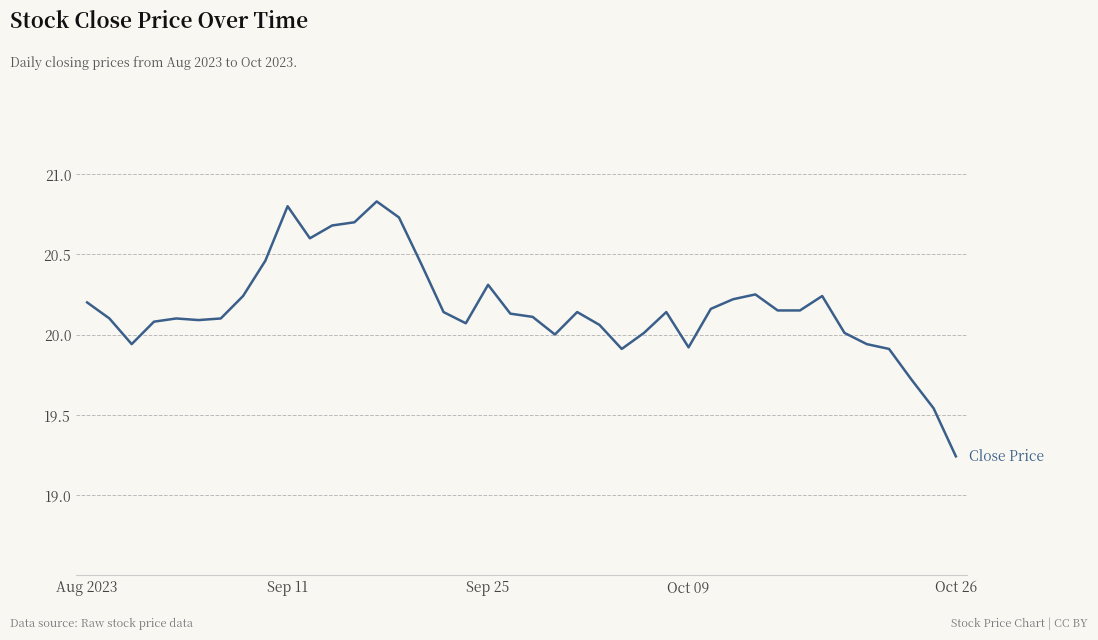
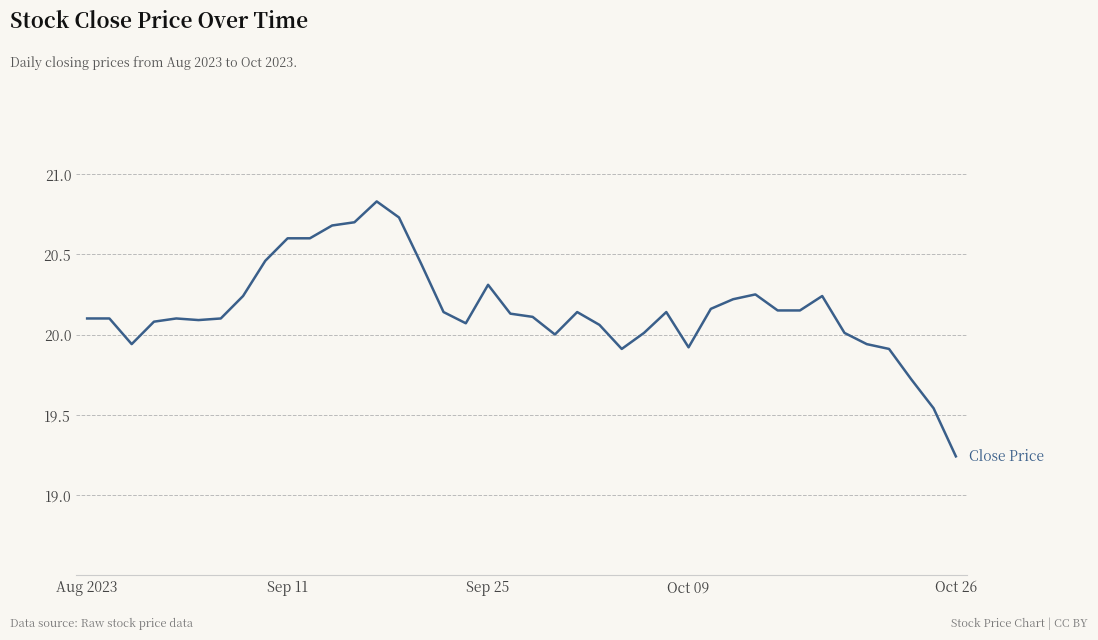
Aug 2023: 20.2 -> 20.1
Sep 11: 20.8 -> 20.6
